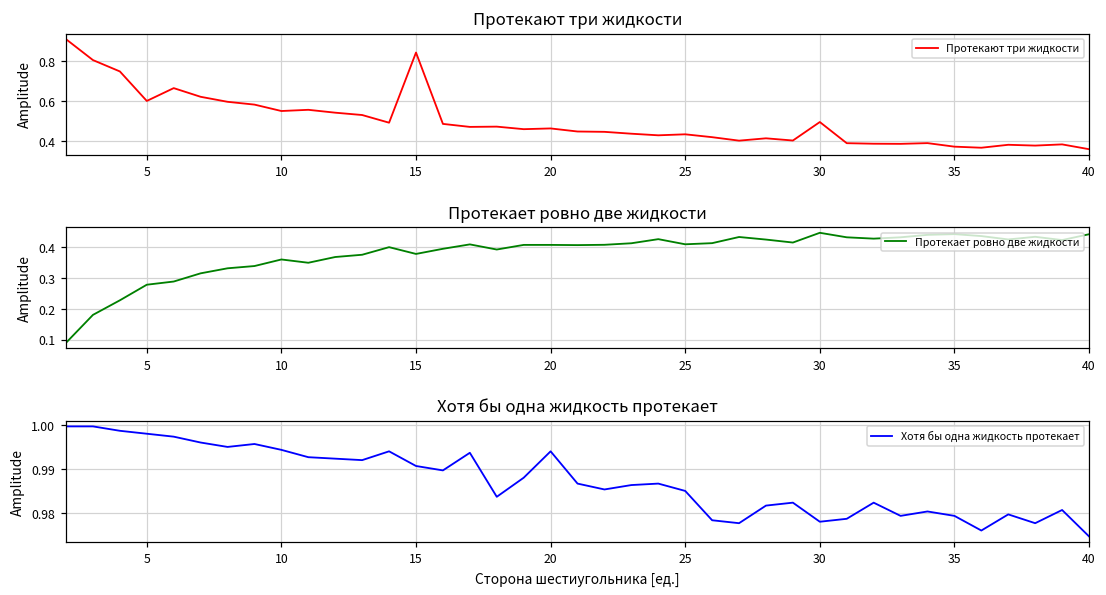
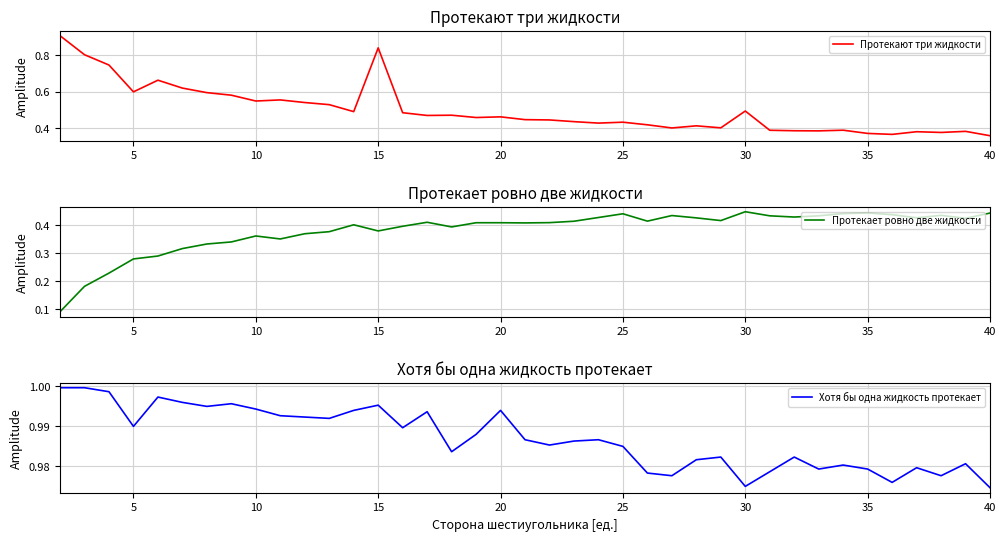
Протекает ровно две жидкости, 25: 0.41 -> 0.44
Хотя бы одна жидкость протекает, 5: 0.998 -> 0.990
Хотя бы одна жидкость протекает, 15: 0.991 -> 0.995
Хотя бы одна жидкость протекает, 30: 0.978 -> 0.975
